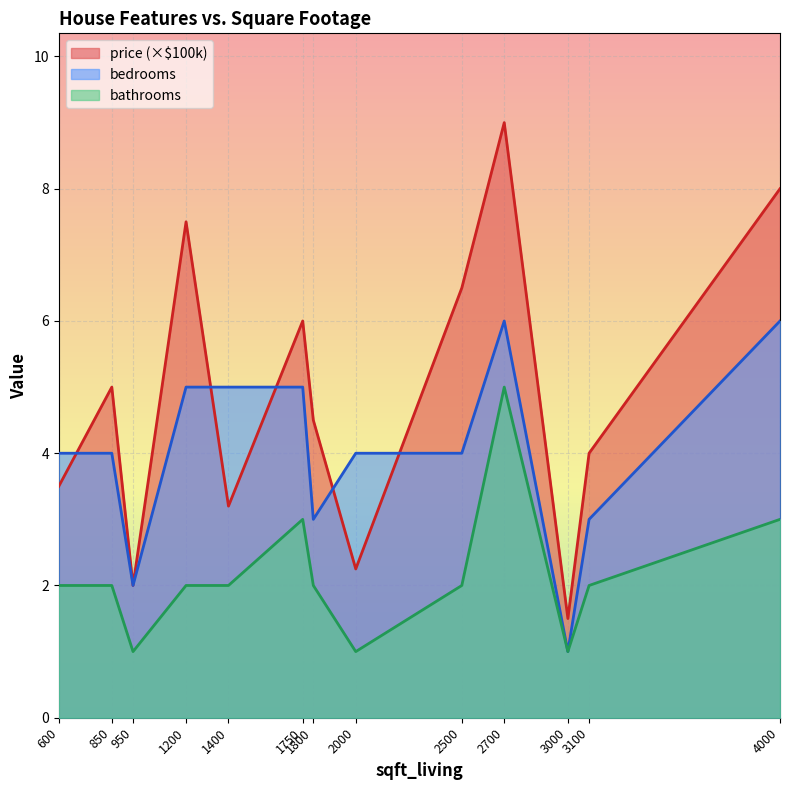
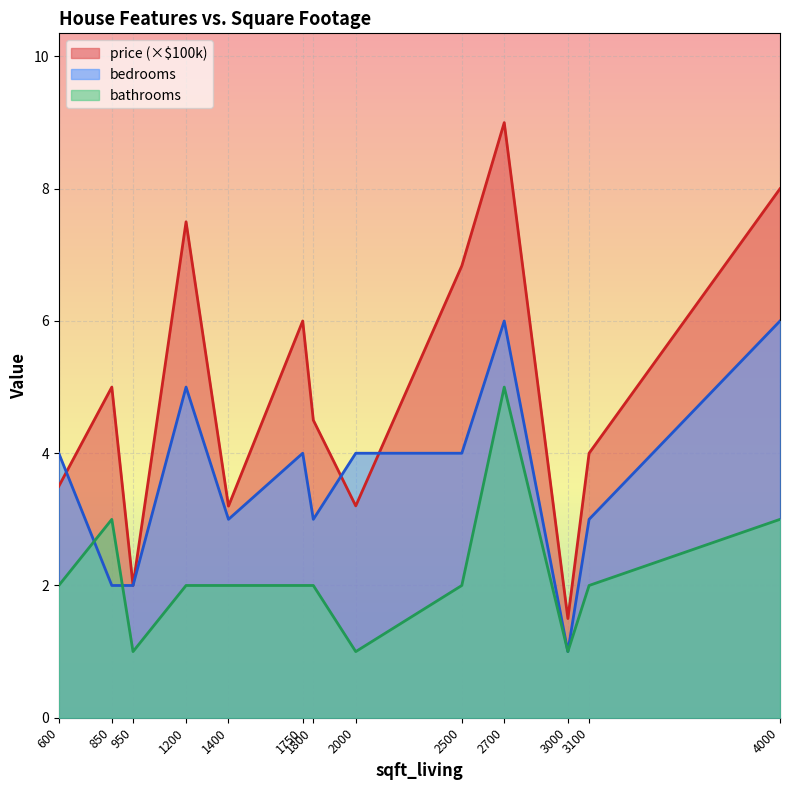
bedrooms, 850: 4 -> 2
bathrooms, 850: 2 -> 3
bedrooms, 1400: 5 -> 3
bedrooms, 1750: 5 -> 4
bathrooms, 1750: 3 -> 2
price (×$100k), 2000: 2.3 -> 3.2
price (×$100k), 2500: 6.5 -> 6.8
